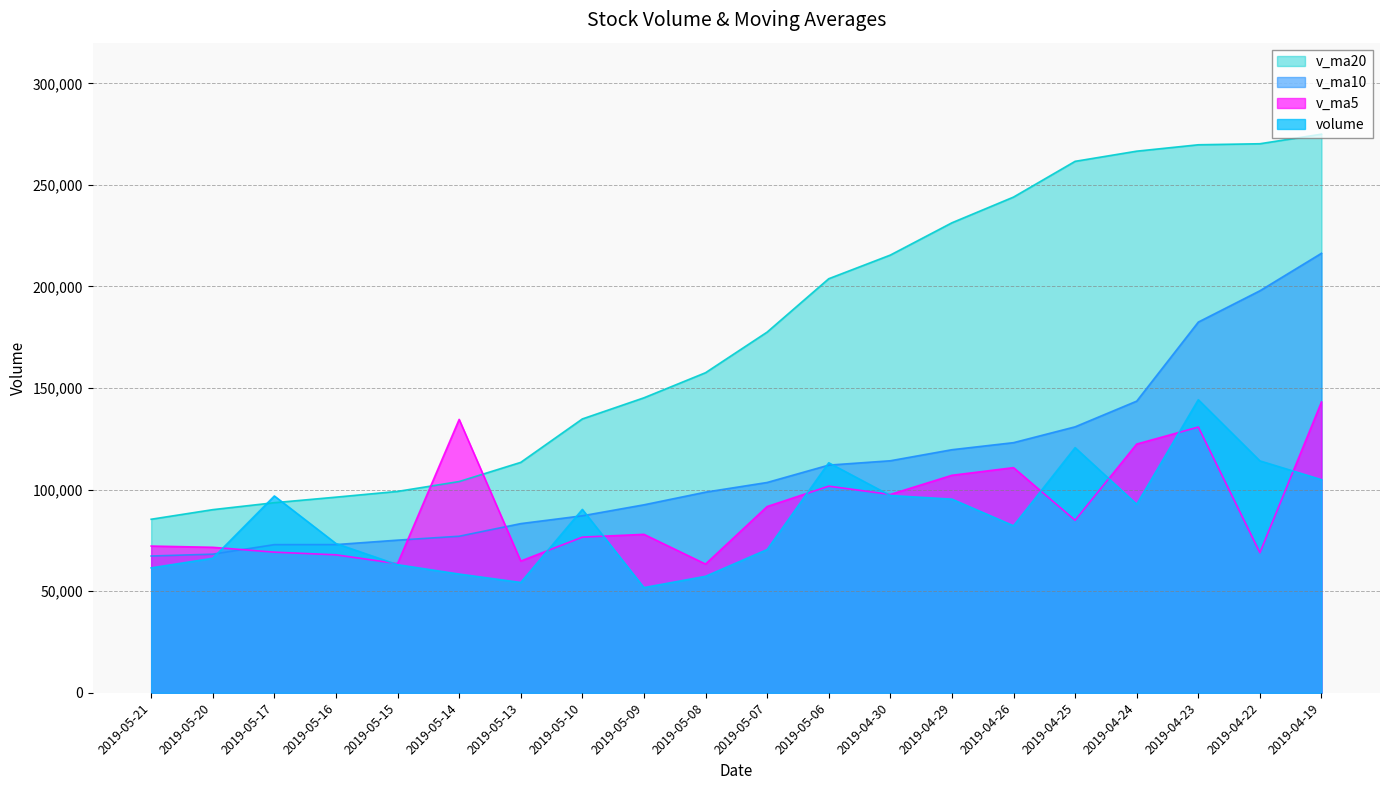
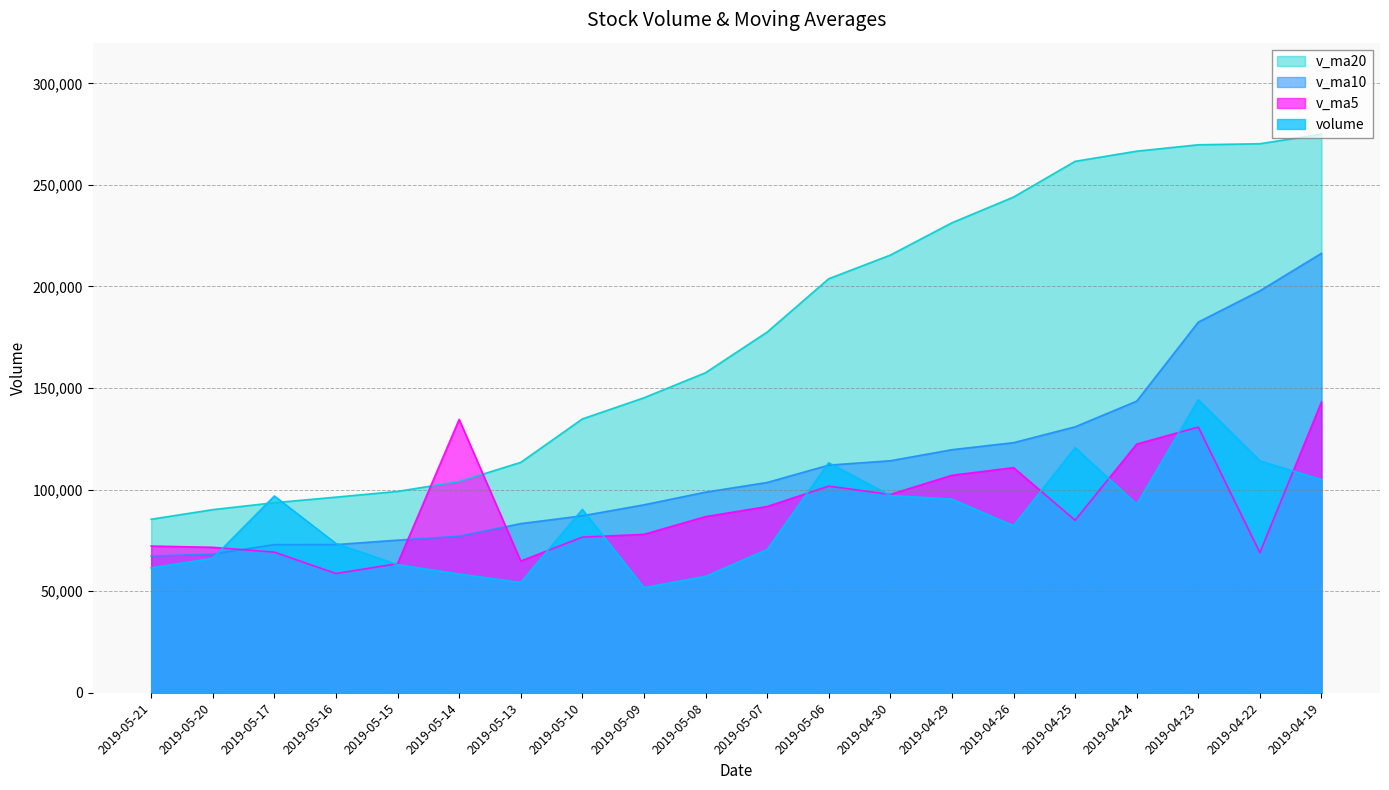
v_ma5, 2019-05-16: 68,000 -> 59,000
v_ma5, 2019-05-08: 63,000 -> 87,000
